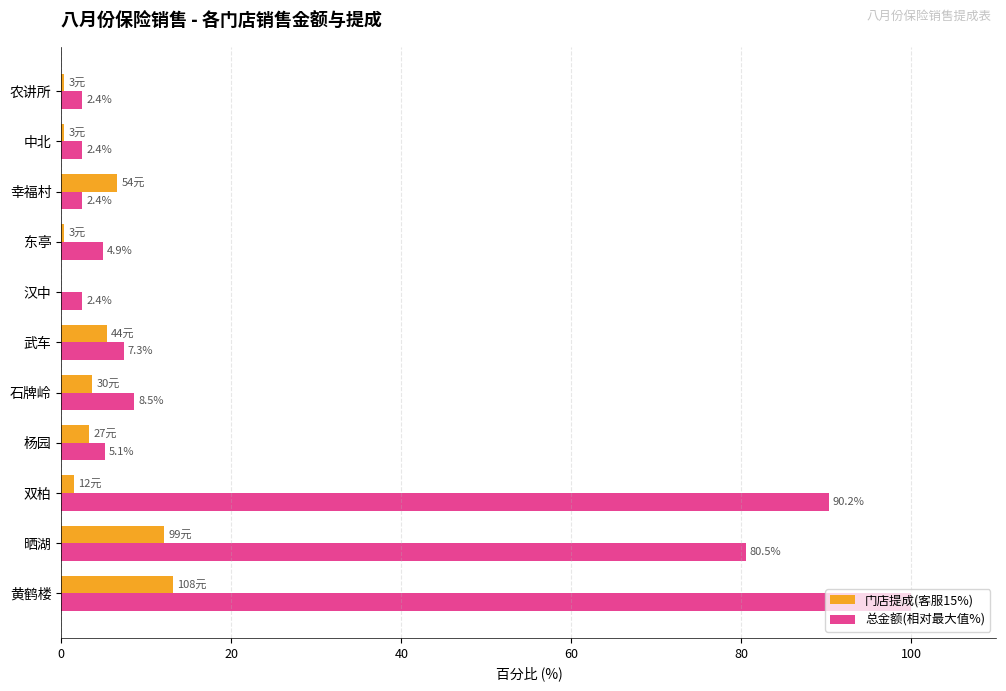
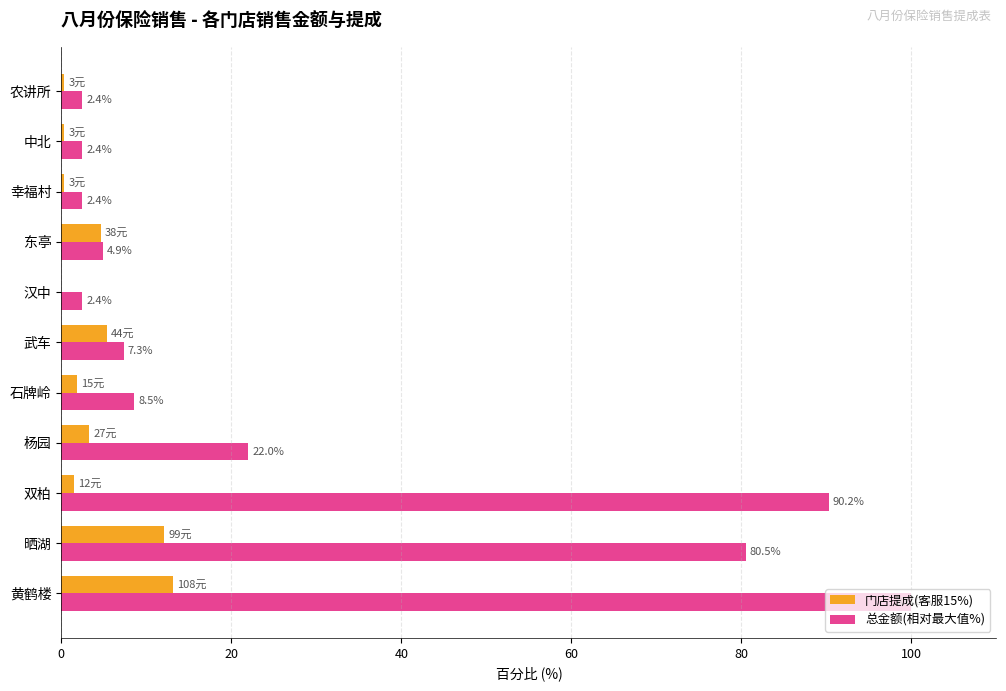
门店提成(客服15%), 幸福村: 54元 -> 3元
门店提成(客服15%), 东亭: 3元 -> 38元
门店提成(客服15%), 石牌岭: 30元 -> 15元
总金额(相对最大值%), 杨园: 5.1% -> 22.0%
